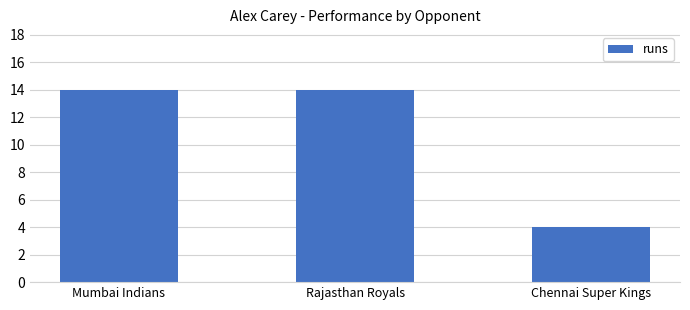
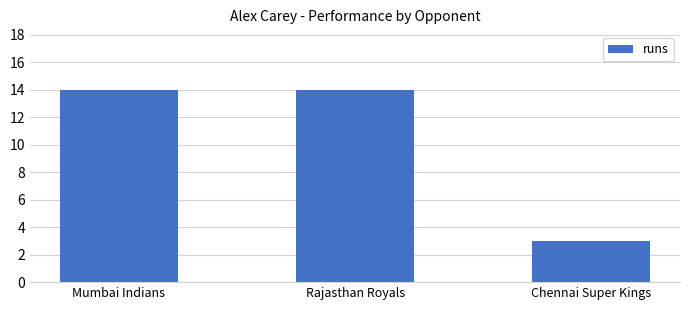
Chennai Super Kings: 4 -> 3
